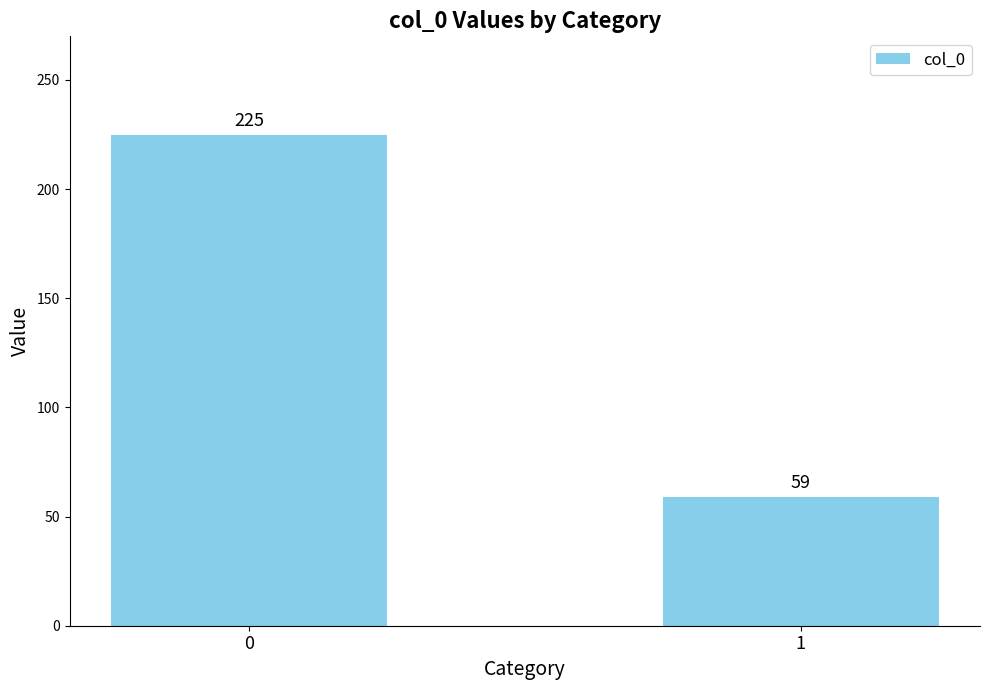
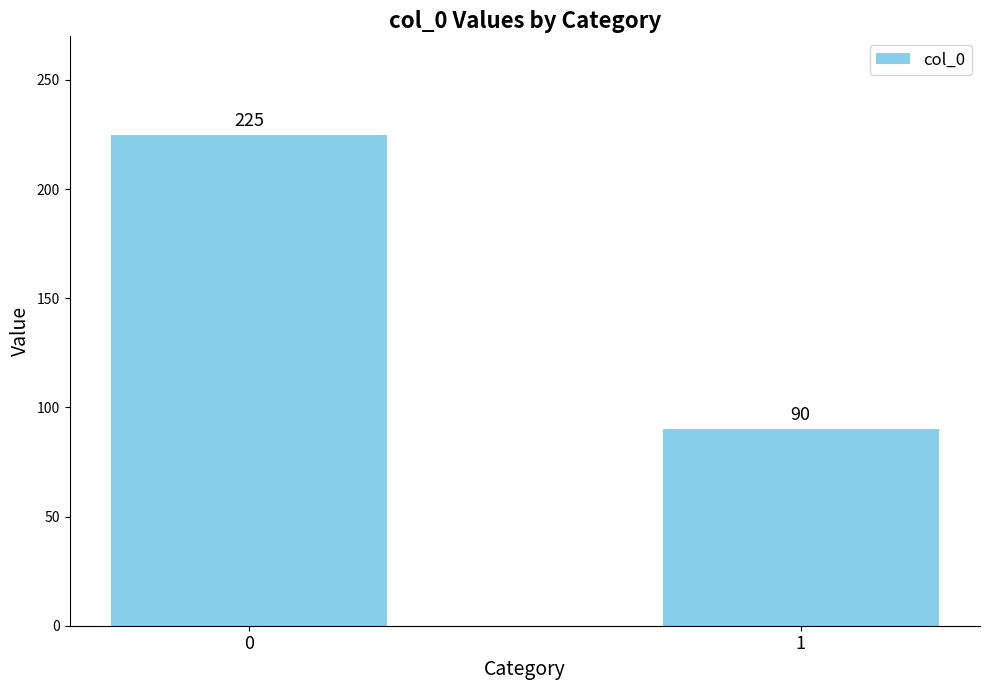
1: 59 -> 90
